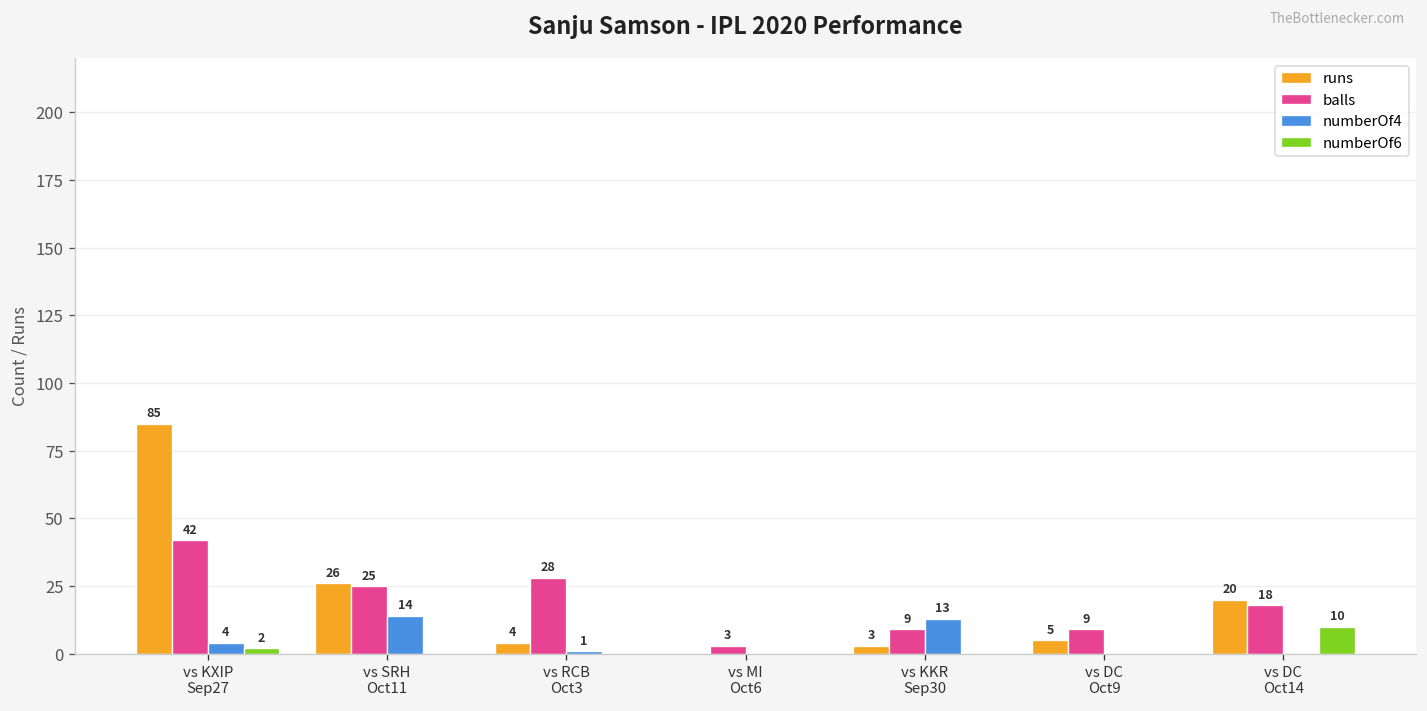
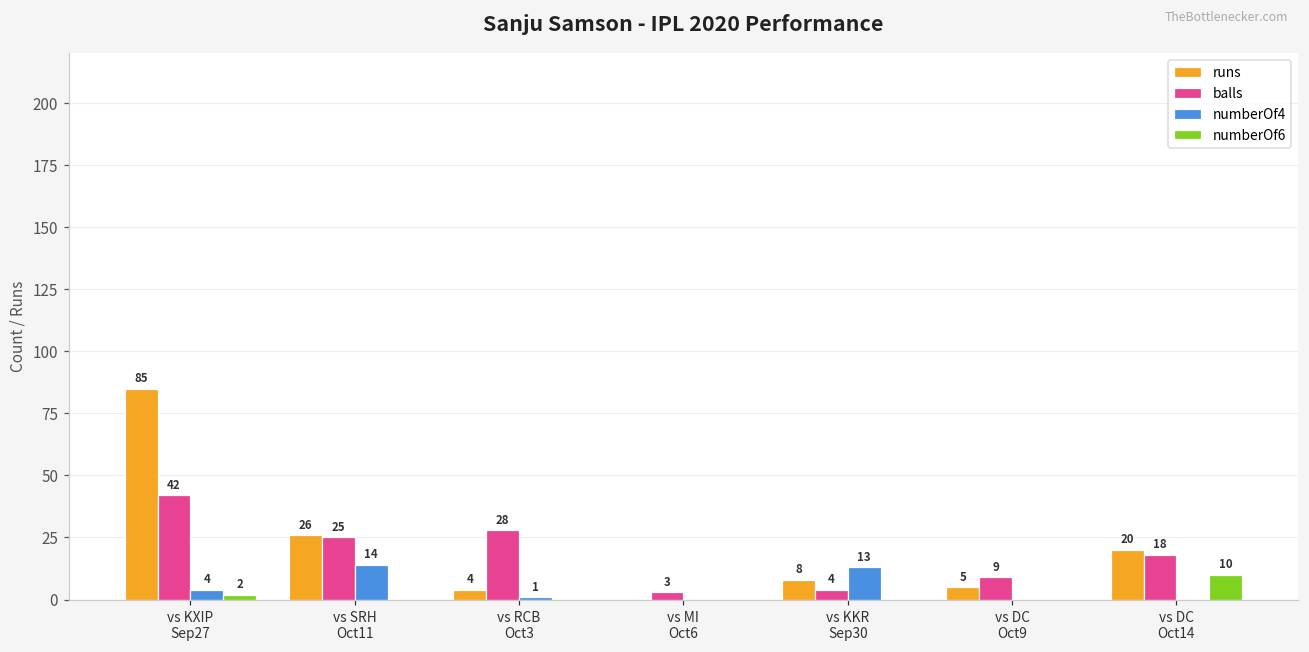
runs, vs KKR Sep30: 3 -> 8
balls, vs KKR Sep30: 9 -> 4
